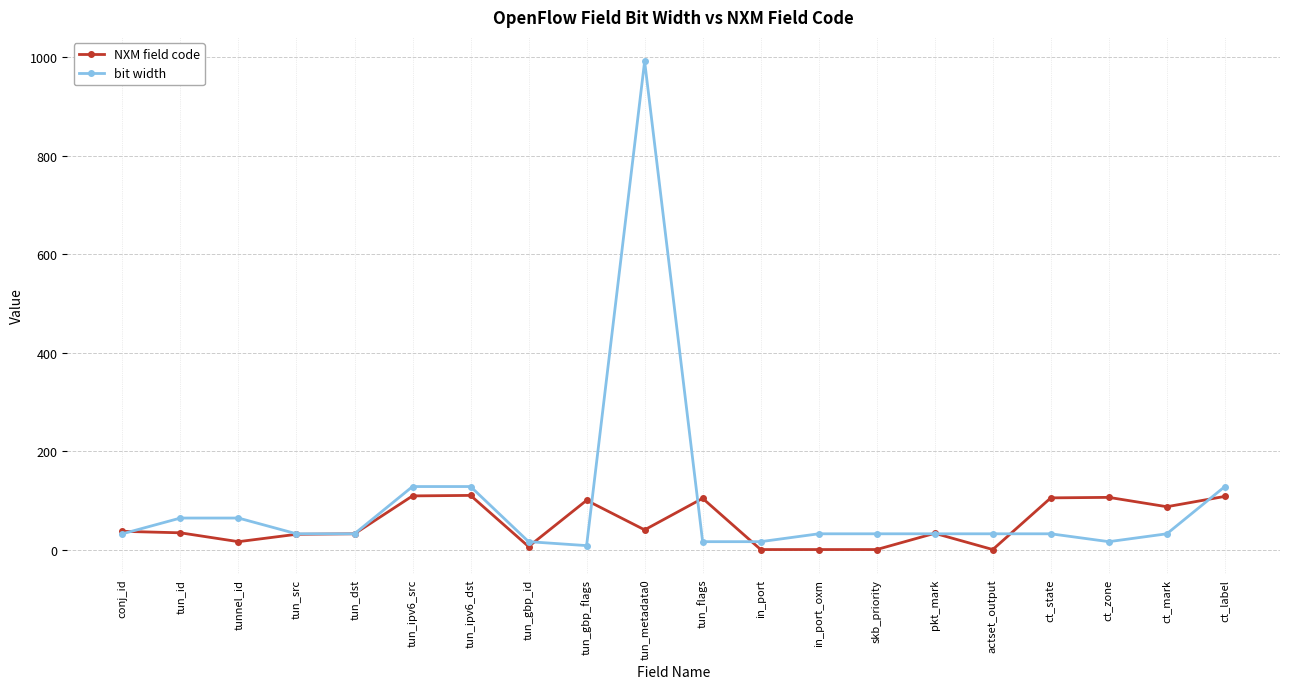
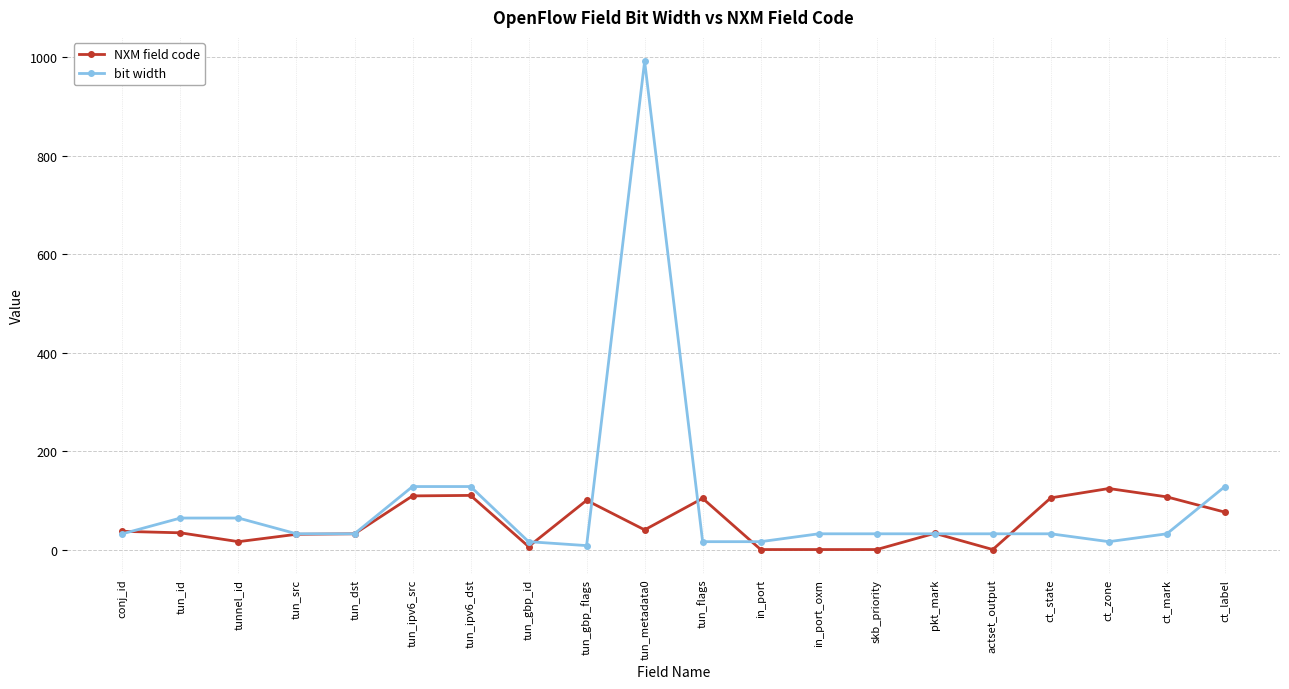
NXM field code, ct_zone: 110 -> 120
NXM field code, ct_mark: 90 -> 110
NXM field code, ct_label: 110 -> 80
